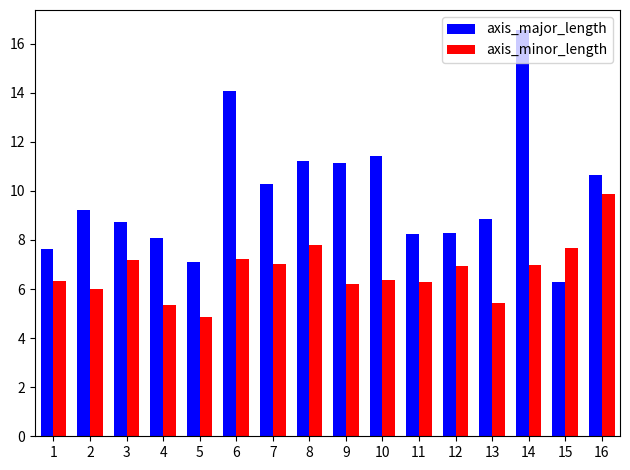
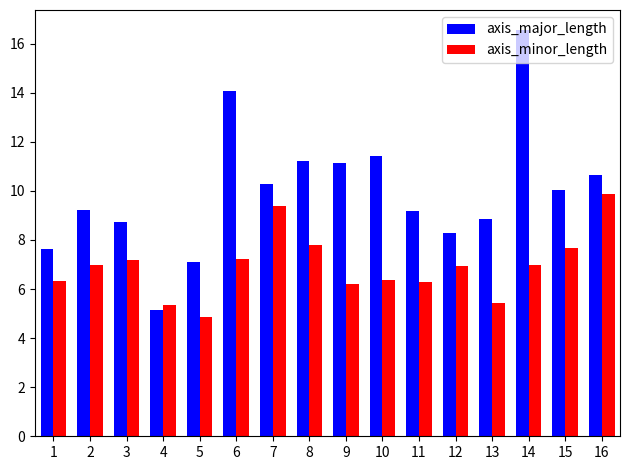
axis_minor_length, 2: 6.0 -> 7.0
axis_major_length, 4: 8.1 -> 5.1
axis_minor_length, 7: 7.0 -> 9.4
axis_major_length, 11: 8.3 -> 9.2
axis_major_length, 15: 6.3 -> 10.1
